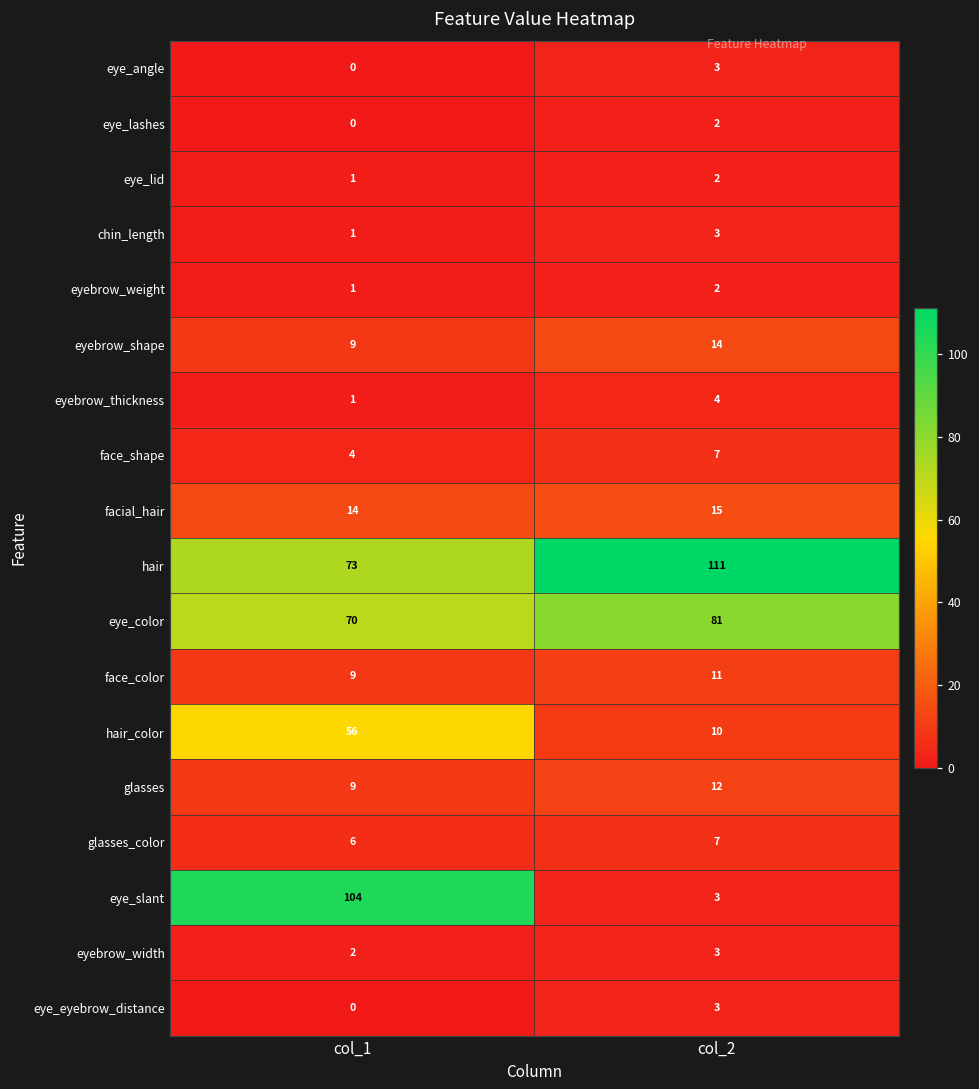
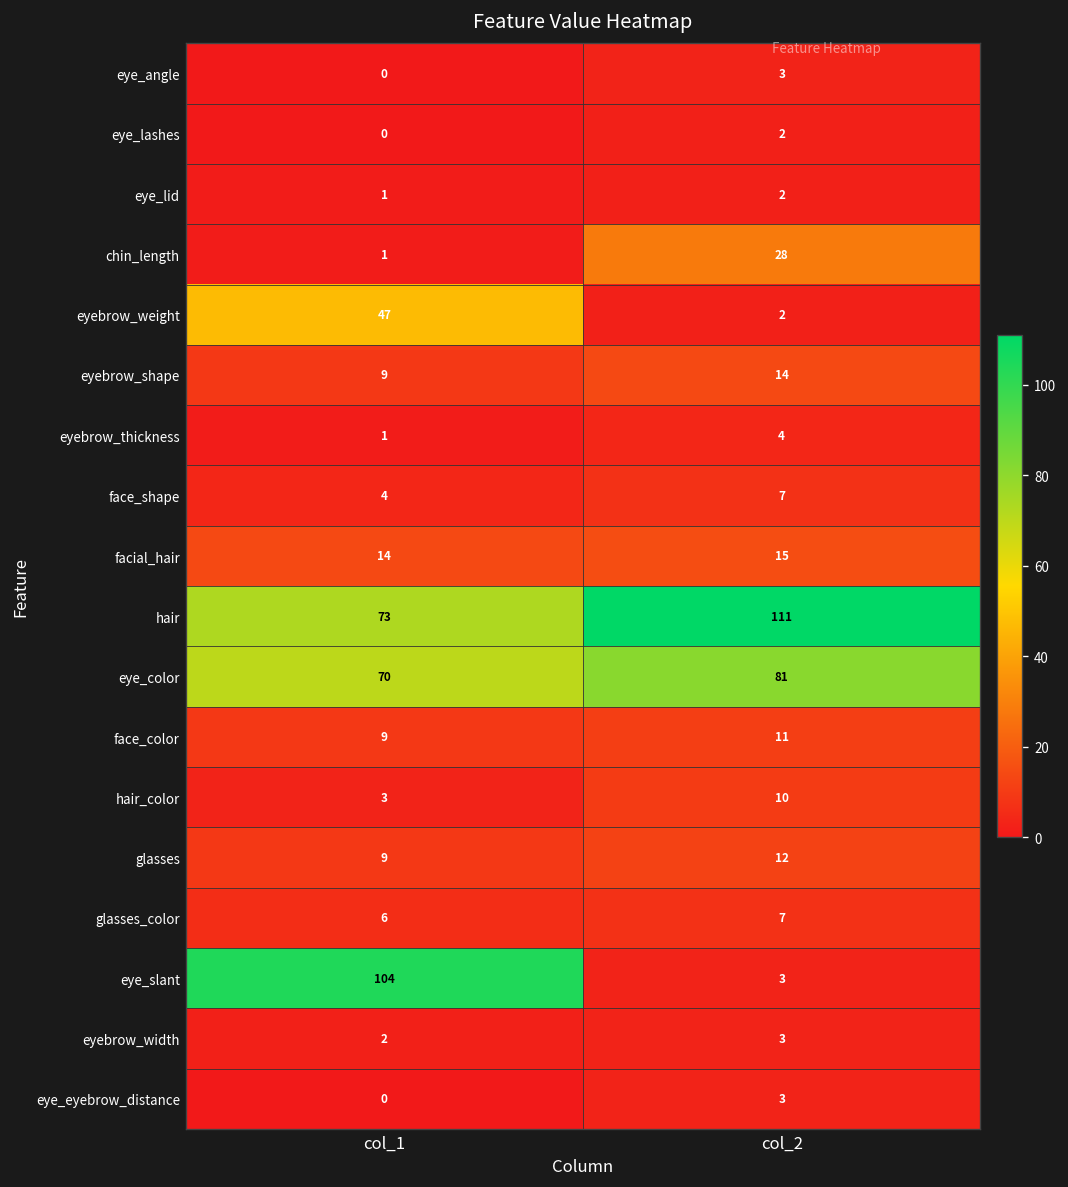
chin_length, col_2: 3 -> 28
eyebrow_weight, col_1: 1 -> 47
hair_color, col_1: 56 -> 3
